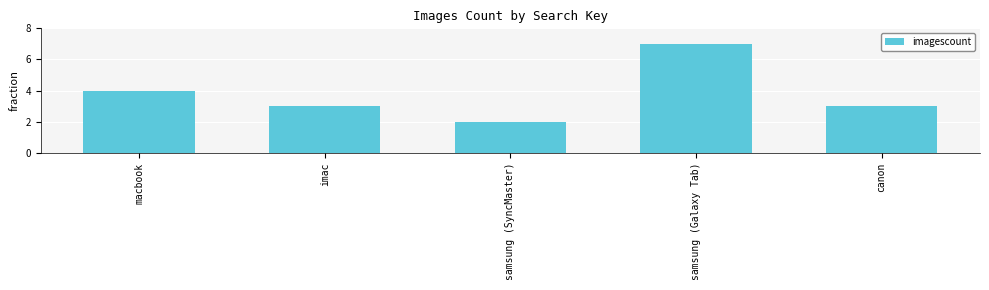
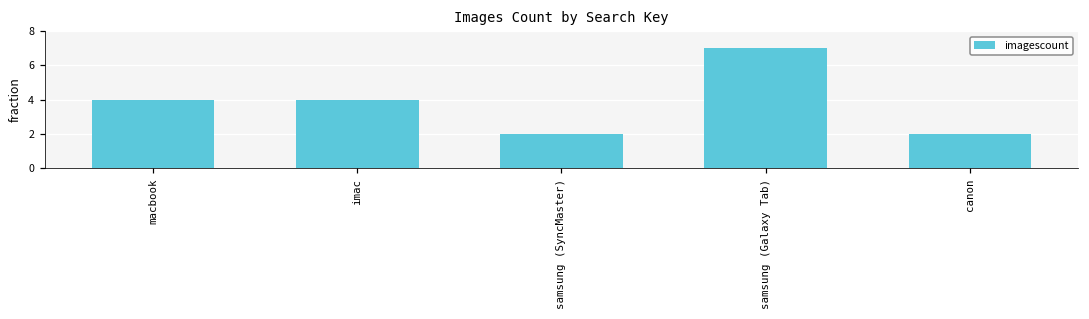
imac: 3 -> 4
canon: 3 -> 2
